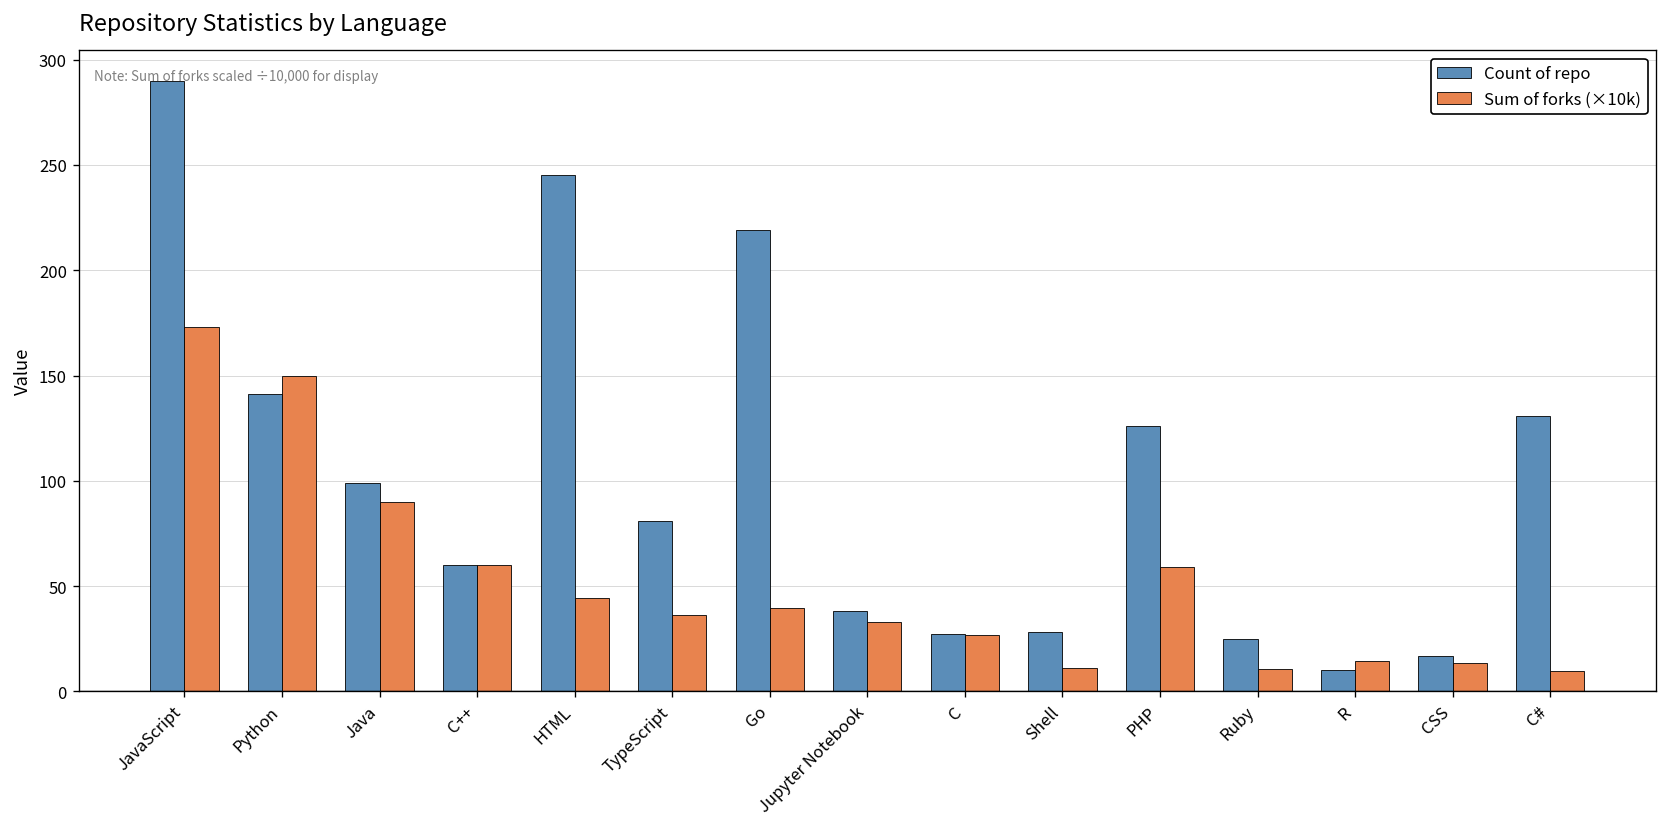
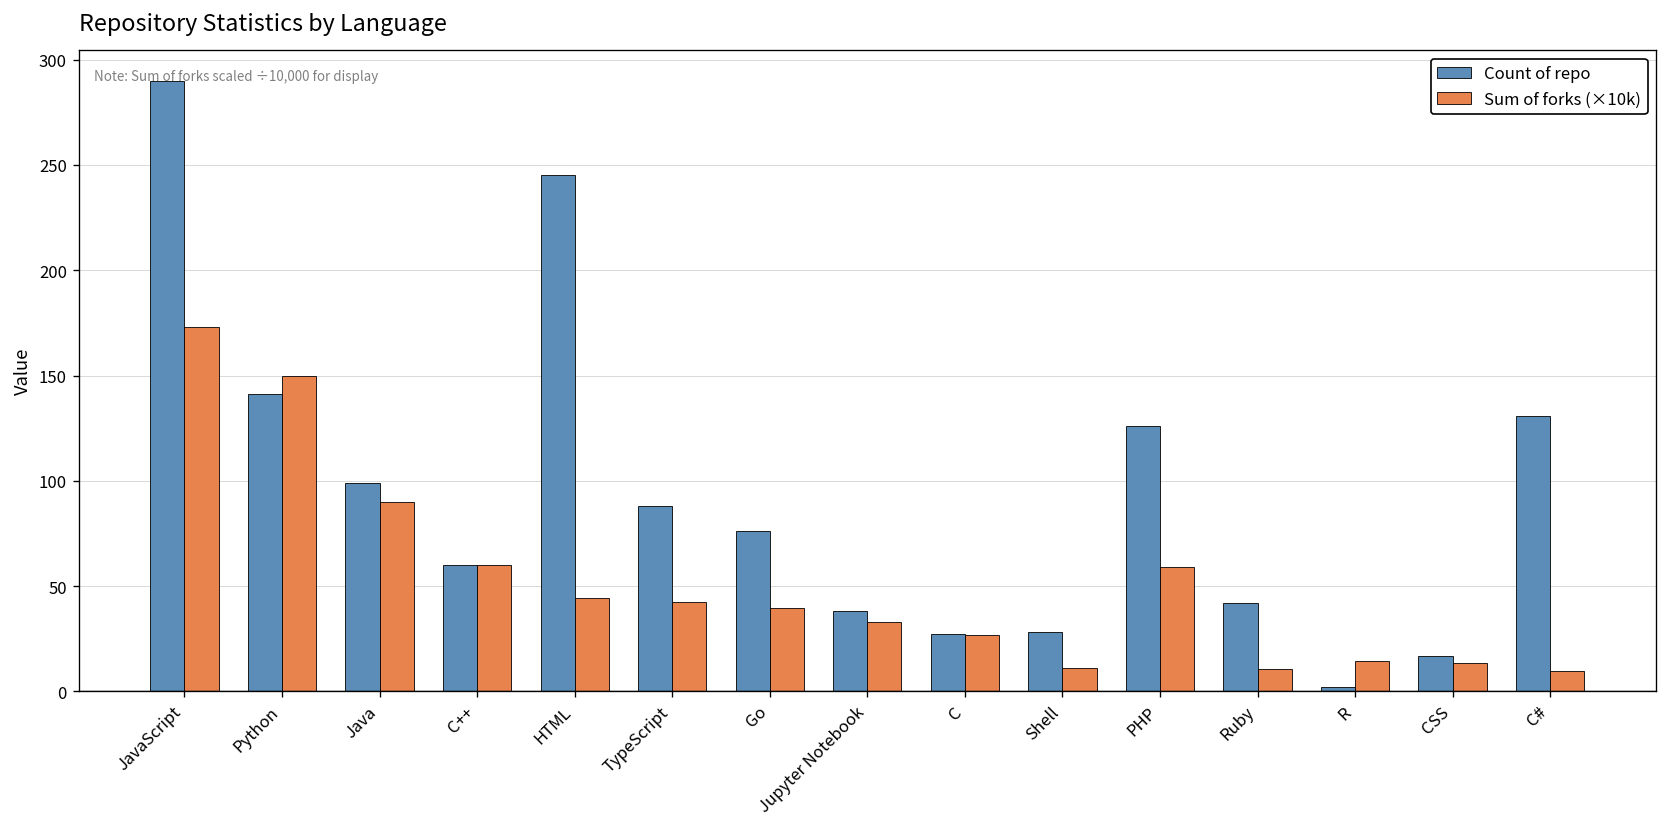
Count of repo, TypeScript: 81 -> 88
Sum of forks (×10k), TypeScript: 36 -> 42
Count of repo, Go: 219 -> 76
Count of repo, Ruby: 25 -> 42
Count of repo, R: 10 -> 2
